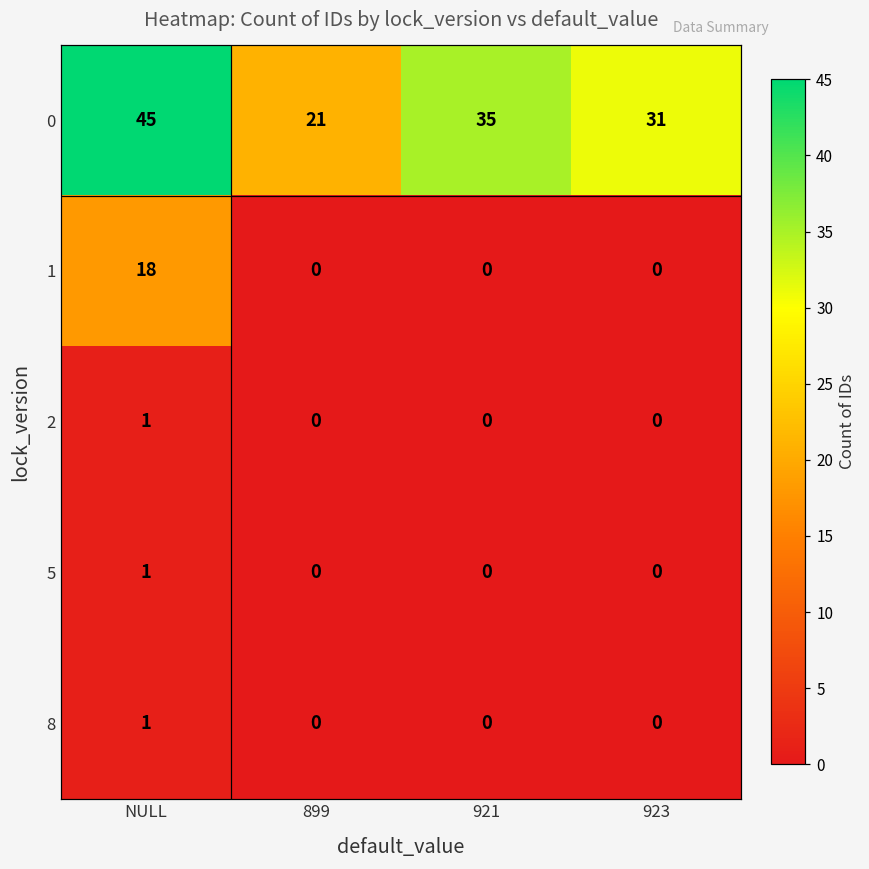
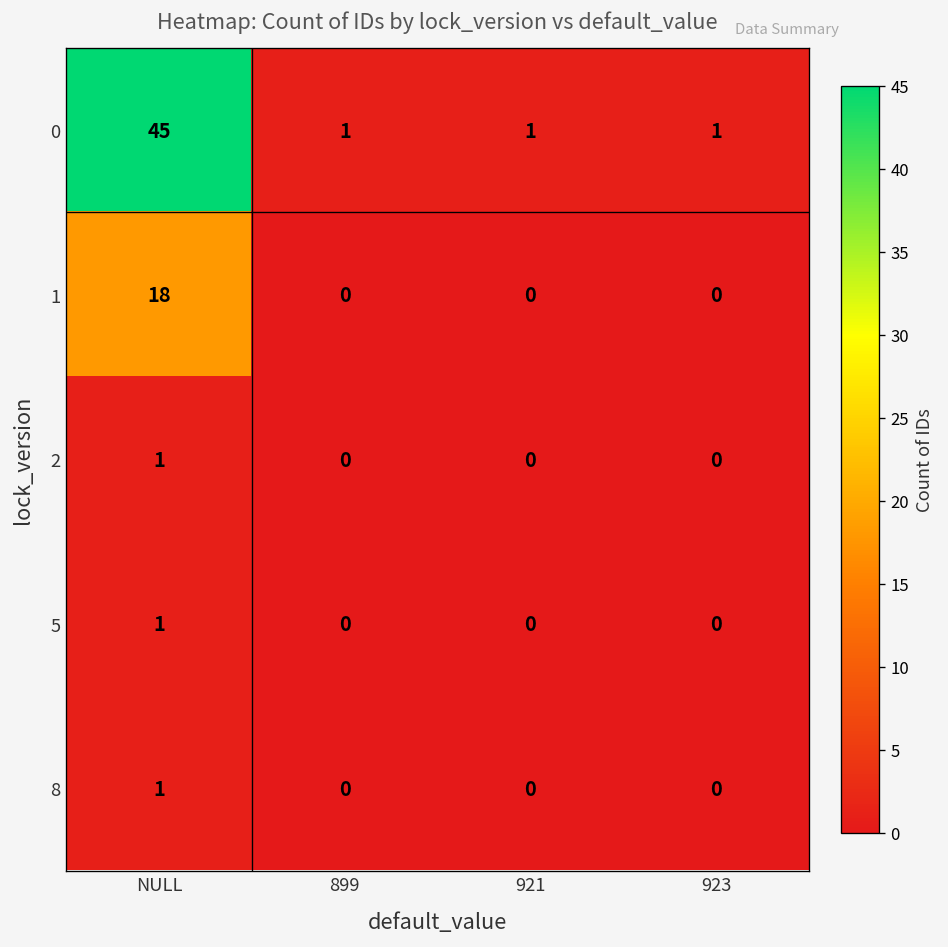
0, 899: 21 -> 1
0, 921: 35 -> 1
0, 923: 31 -> 1
